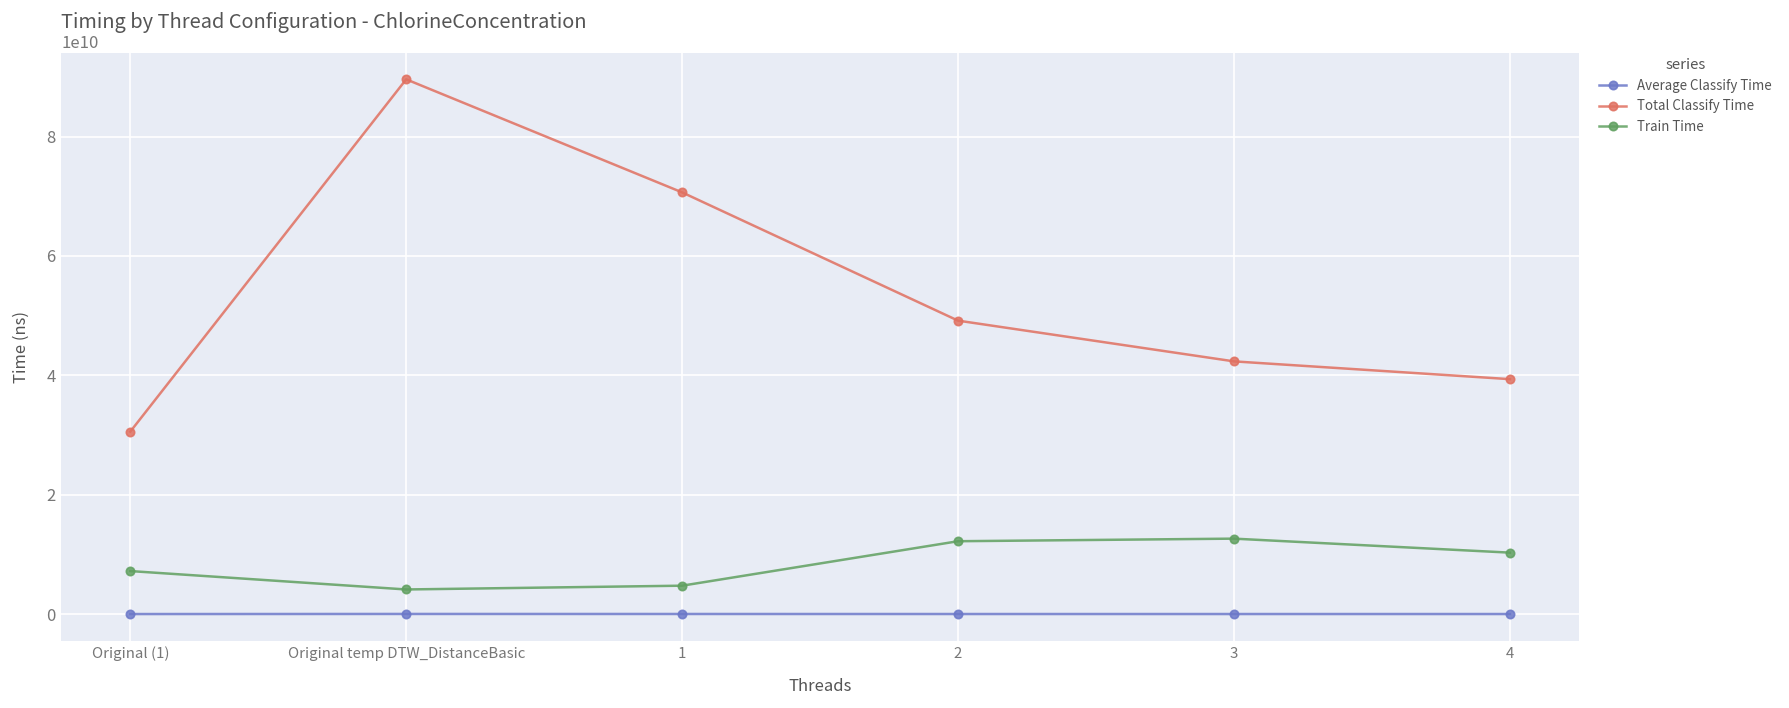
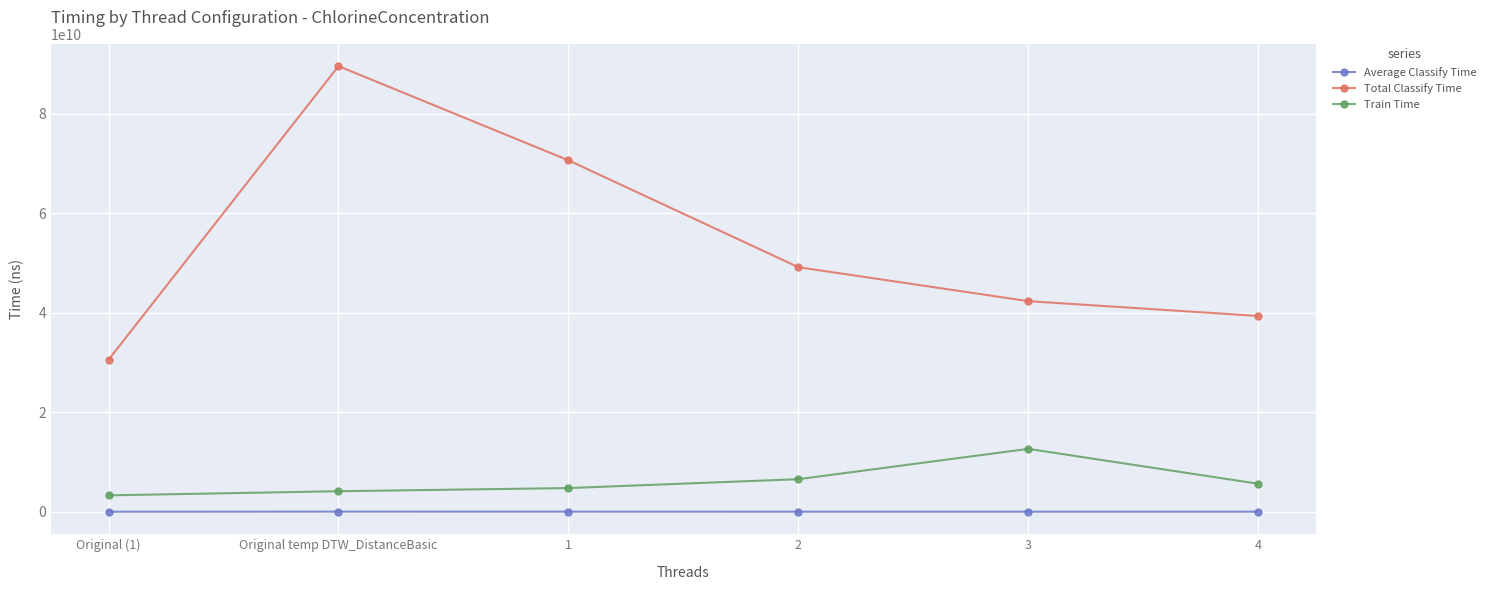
Train Time, Original (1): 7000000000 -> 3000000000
Train Time, 2: 12000000000 -> 7000000000
Train Time, 4: 10000000000 -> 6000000000
